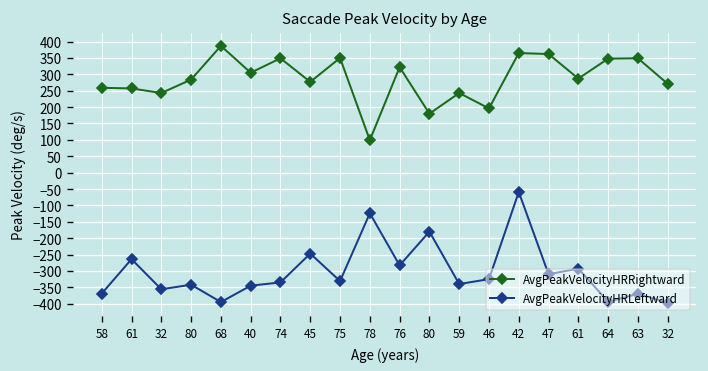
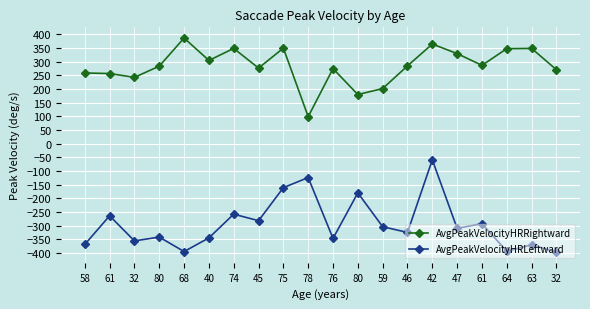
AvgPeakVelocityHRLeftward, 74: -340 -> -260
AvgPeakVelocityHRLeftward, 45: -250 -> -280
AvgPeakVelocityHRLeftward, 75: -330 -> -160
AvgPeakVelocityHRRightward, 76: 320 -> 280
AvgPeakVelocityHRLeftward, 76: -280 -> -350
AvgPeakVelocityHRRightward, 59: 240 -> 200
AvgPeakVelocityHRLeftward, 59: -340 -> -300
AvgPeakVelocityHRRightward, 46: 200 -> 290
AvgPeakVelocityHRRightward, 47: 360 -> 330
